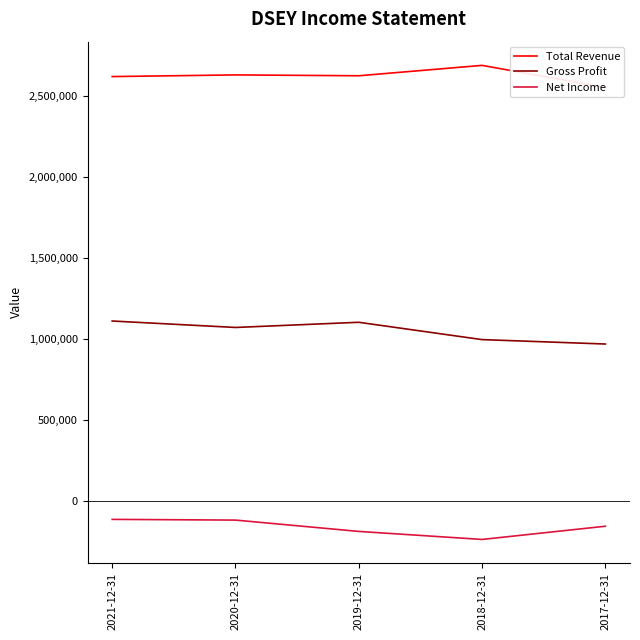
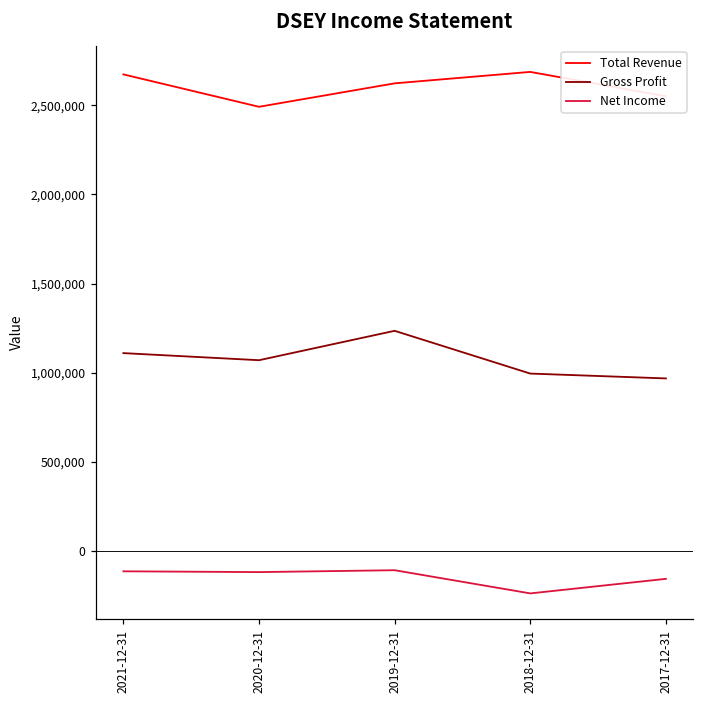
Total Revenue, 2021-12-31: 2,620,000 -> 2,670,000
Total Revenue, 2020-12-31: 2,630,000 -> 2,490,000
Gross Profit, 2019-12-31: 1,100,000 -> 1,230,000
Net Income, 2019-12-31: -190,000 -> -110,000
